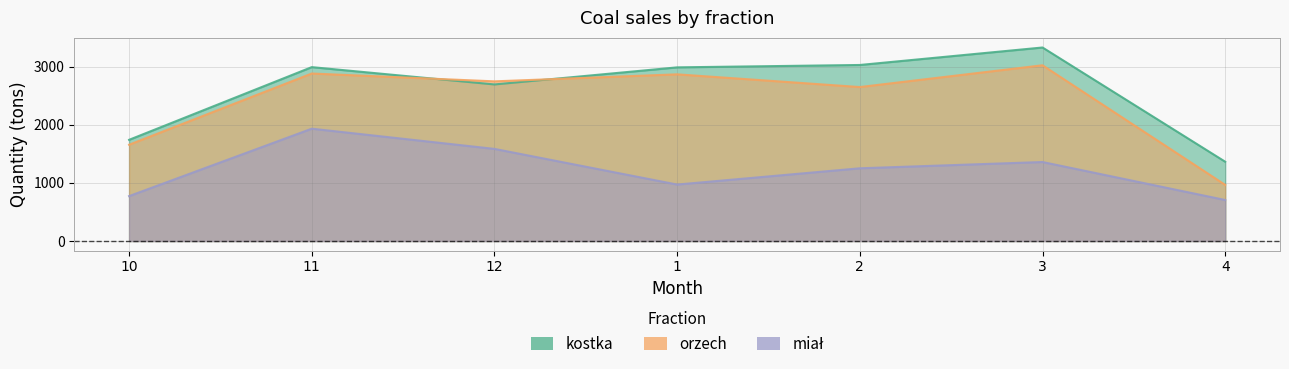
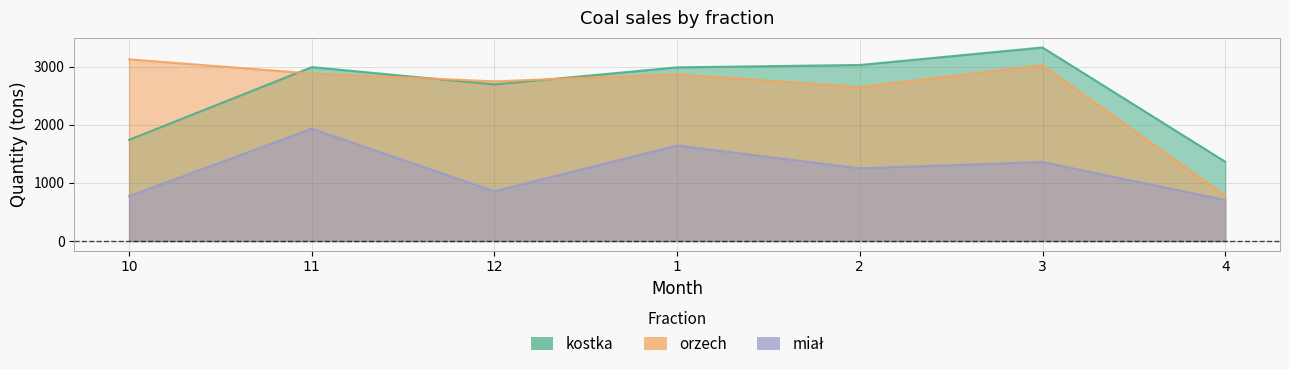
orzech, 10: 1700 -> 3100
miał, 12: 1600 -> 900
miał, 1: 1000 -> 1600
orzech, 4: 1000 -> 800
